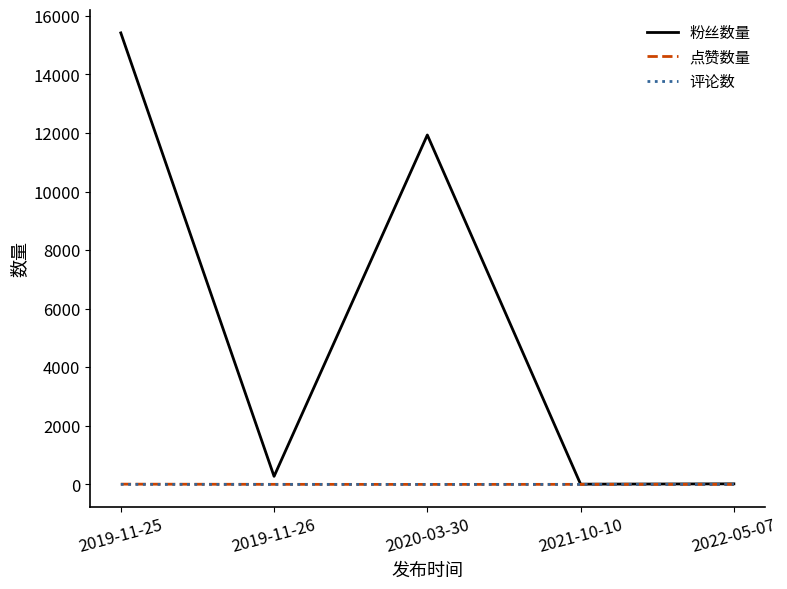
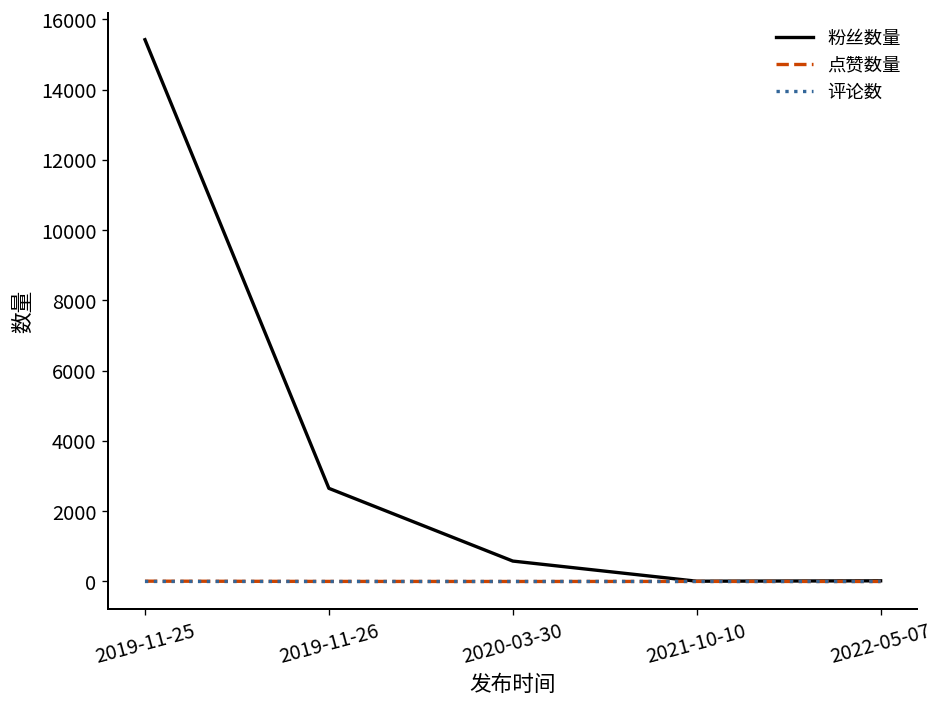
粉丝数量, 2019-11-26: 300 -> 2700
粉丝数量, 2020-03-30: 11900 -> 600
